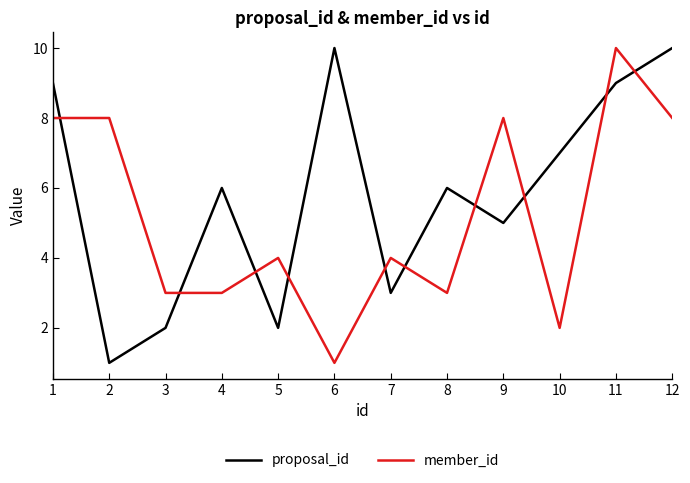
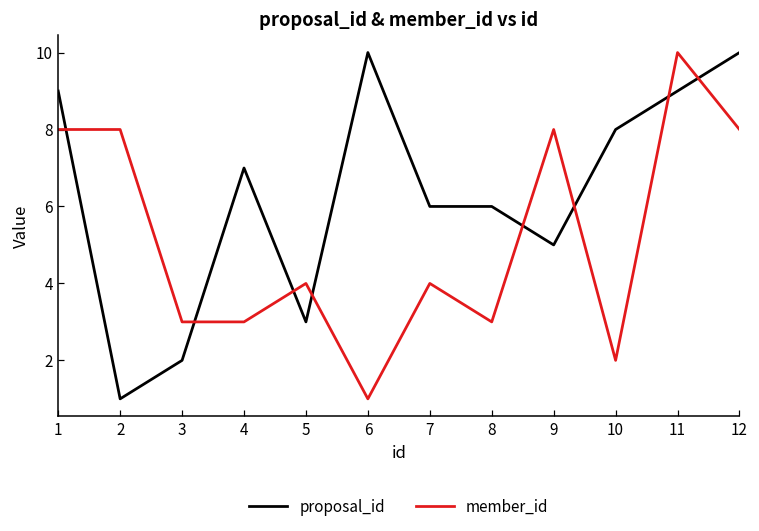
proposal_id, 4: 6 -> 7
proposal_id, 5: 2 -> 3
proposal_id, 7: 3 -> 6
proposal_id, 10: 7 -> 8
